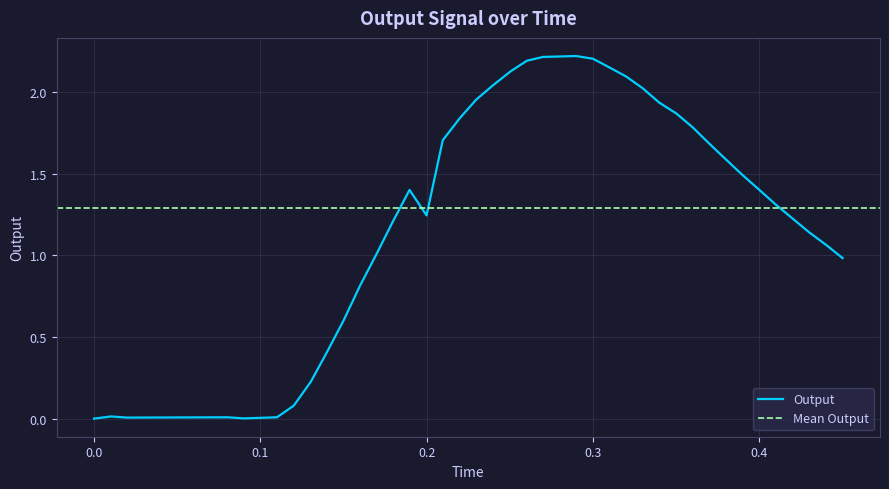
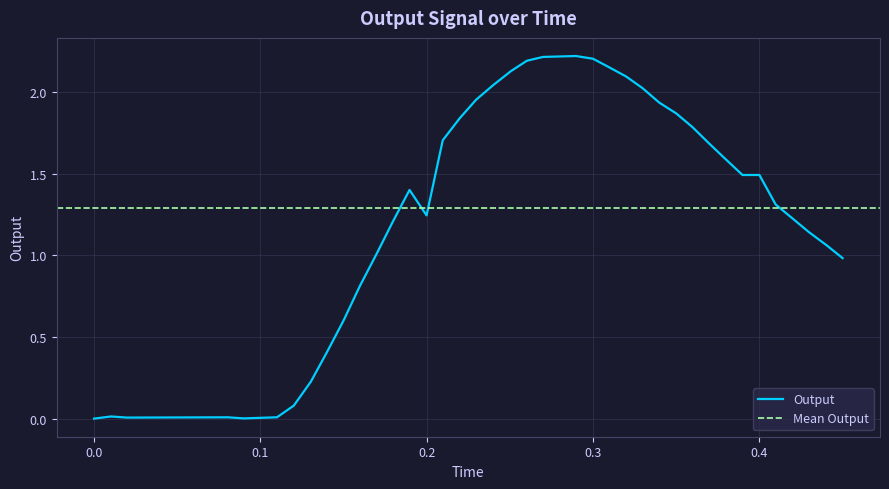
0.4: 1.40 -> 1.49
